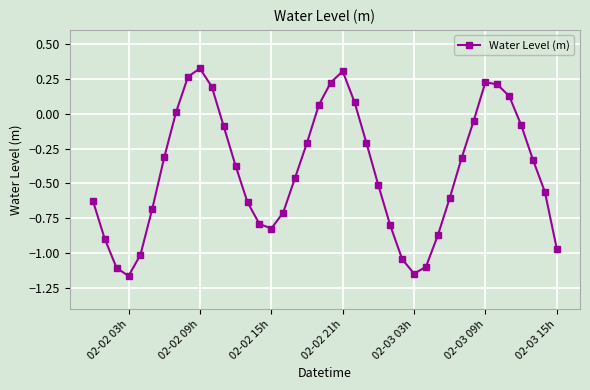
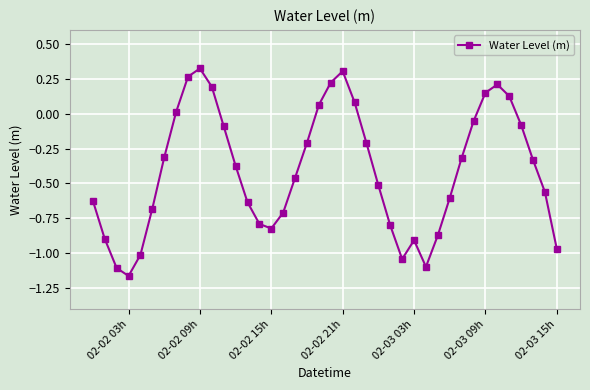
02-03 03h: -1.15 -> -0.91
02-03 09h: 0.23 -> 0.15
